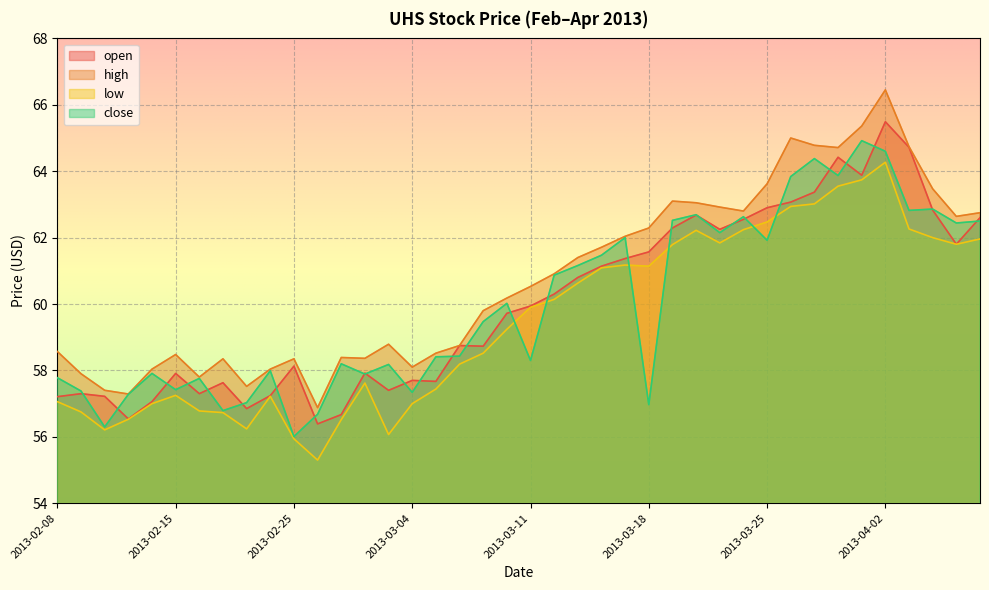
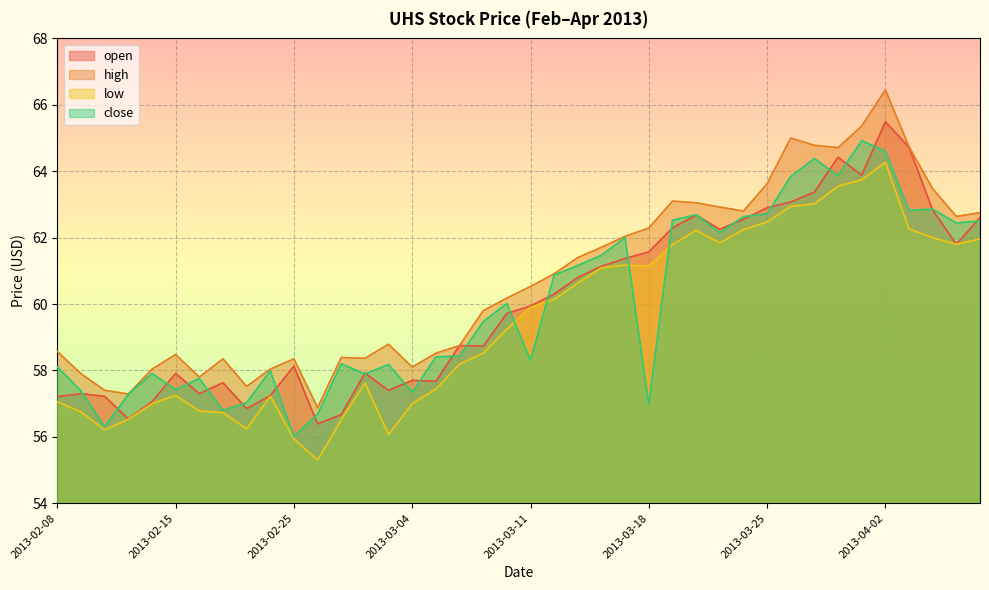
close, 2013-02-08: 57.8 -> 58.1
close, 2013-03-25: 61.9 -> 62.7
